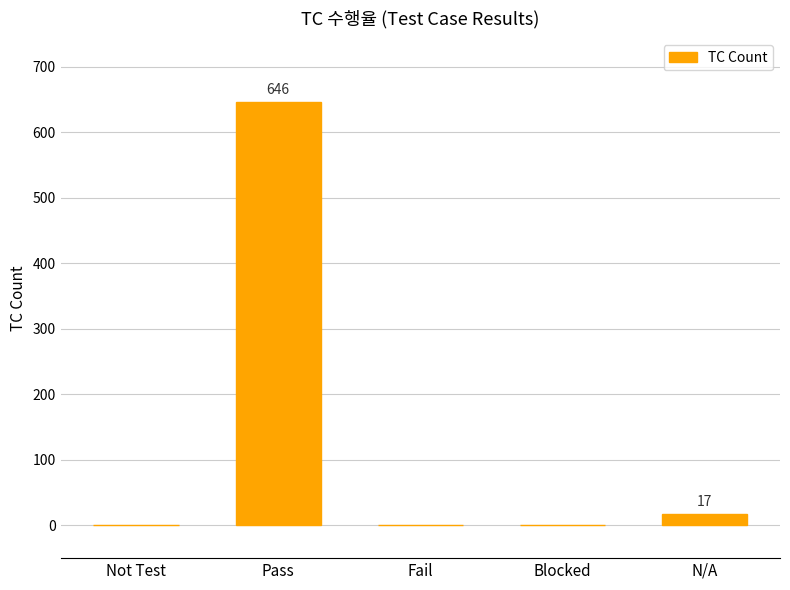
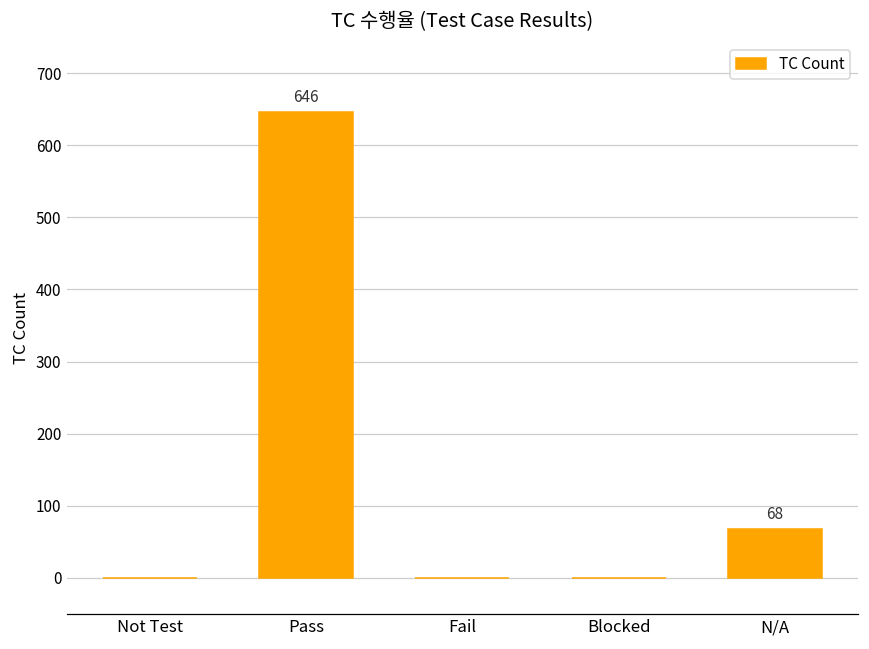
N/A: 17 -> 68
